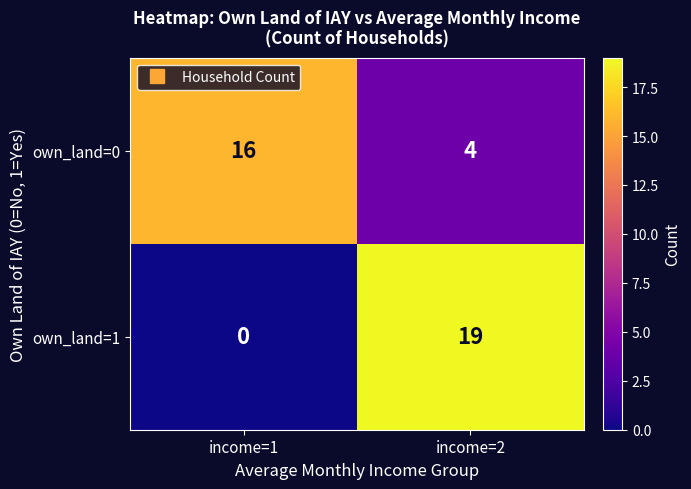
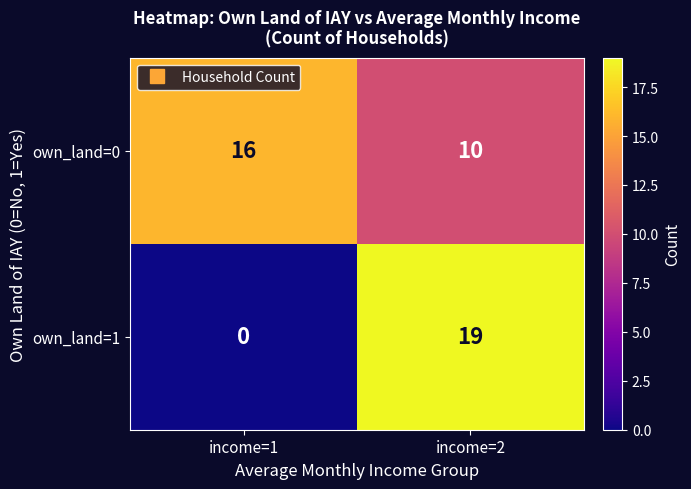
own_land=0, income=2: 4 -> 10
